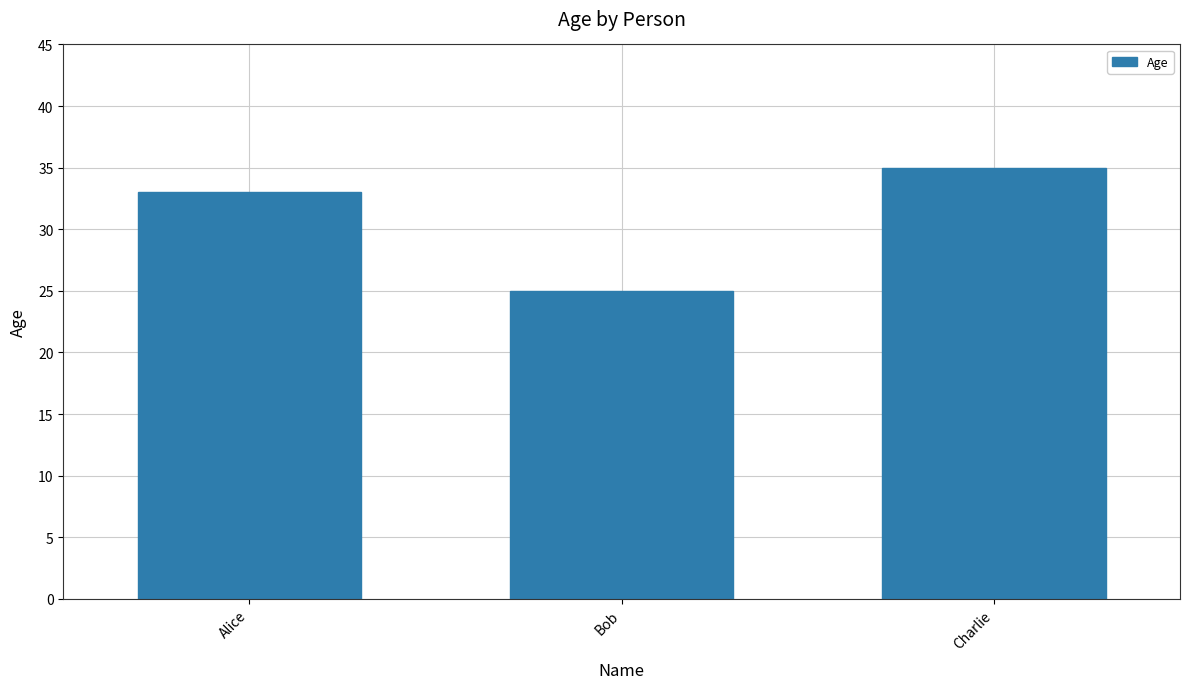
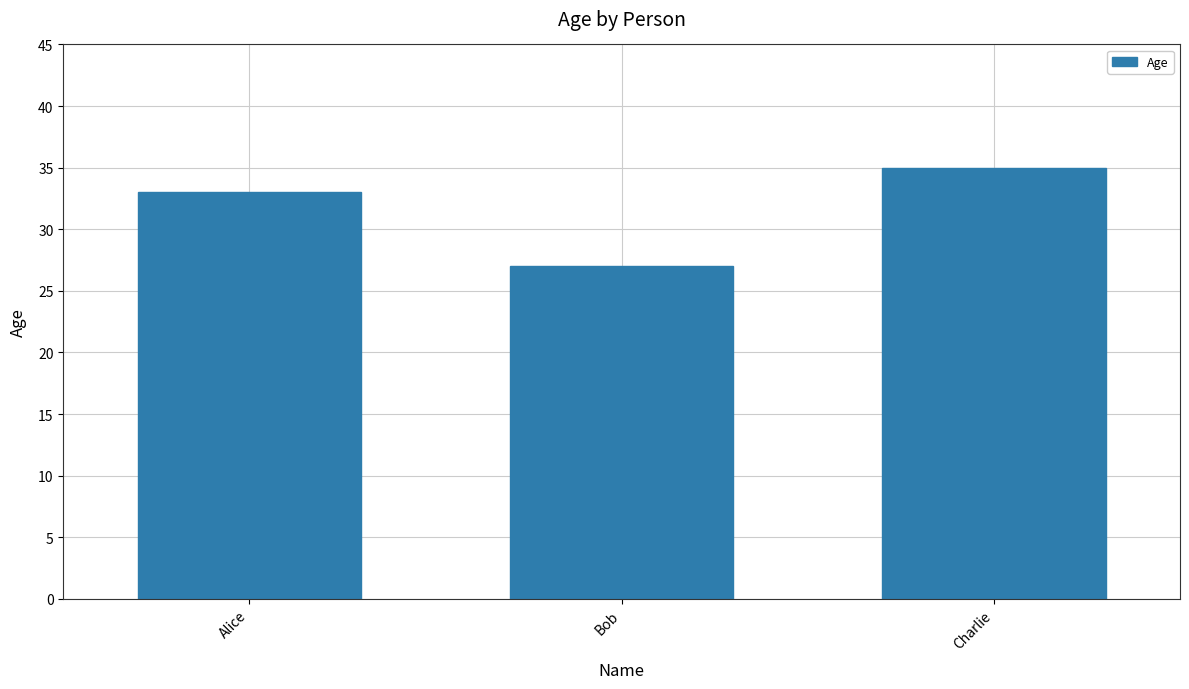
Bob: 25 -> 27
